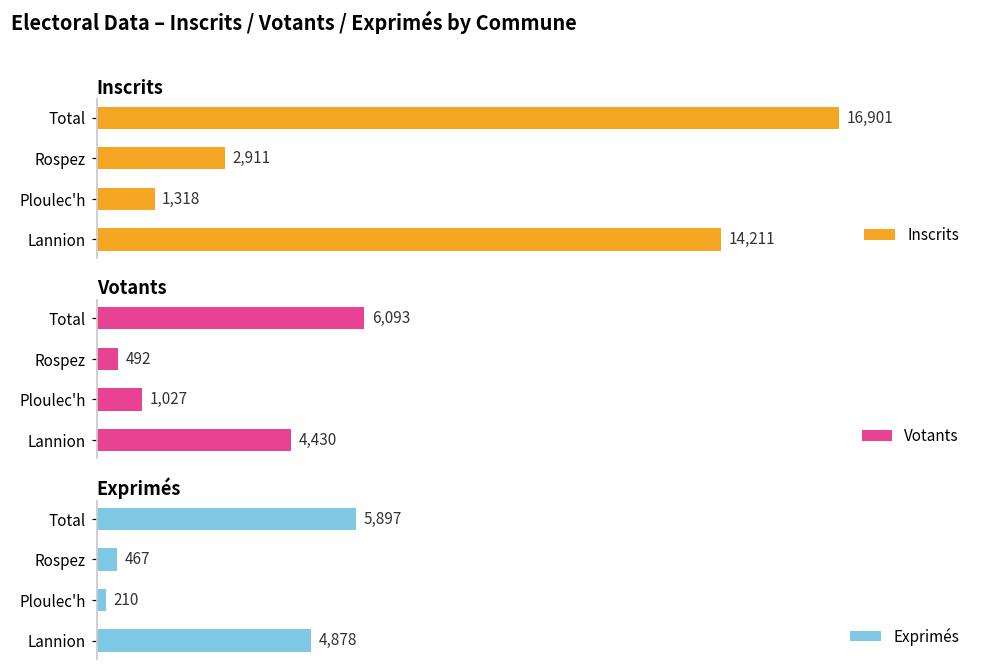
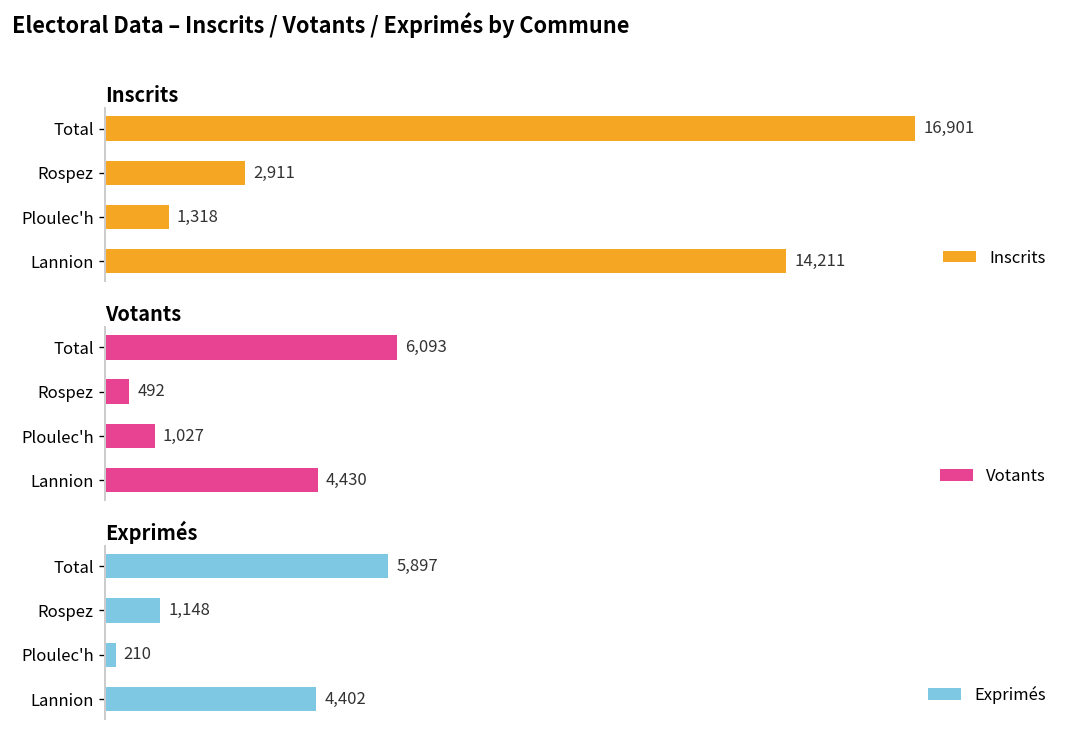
Exprimés, Rospez: 467 -> 1,148
Exprimés, Lannion: 4,878 -> 4,402
